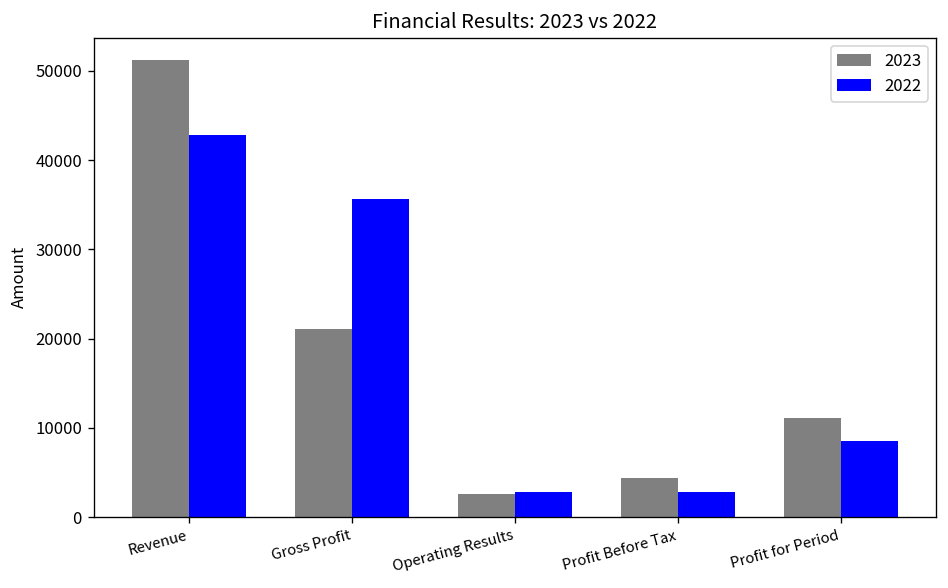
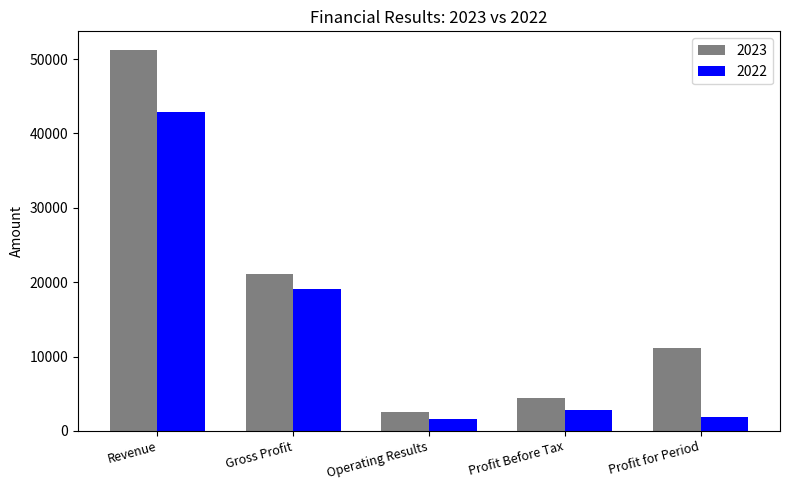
2022, Gross Profit: 36000 -> 19000
2022, Operating Results: 3000 -> 2000
2022, Profit for Period: 9000 -> 2000
